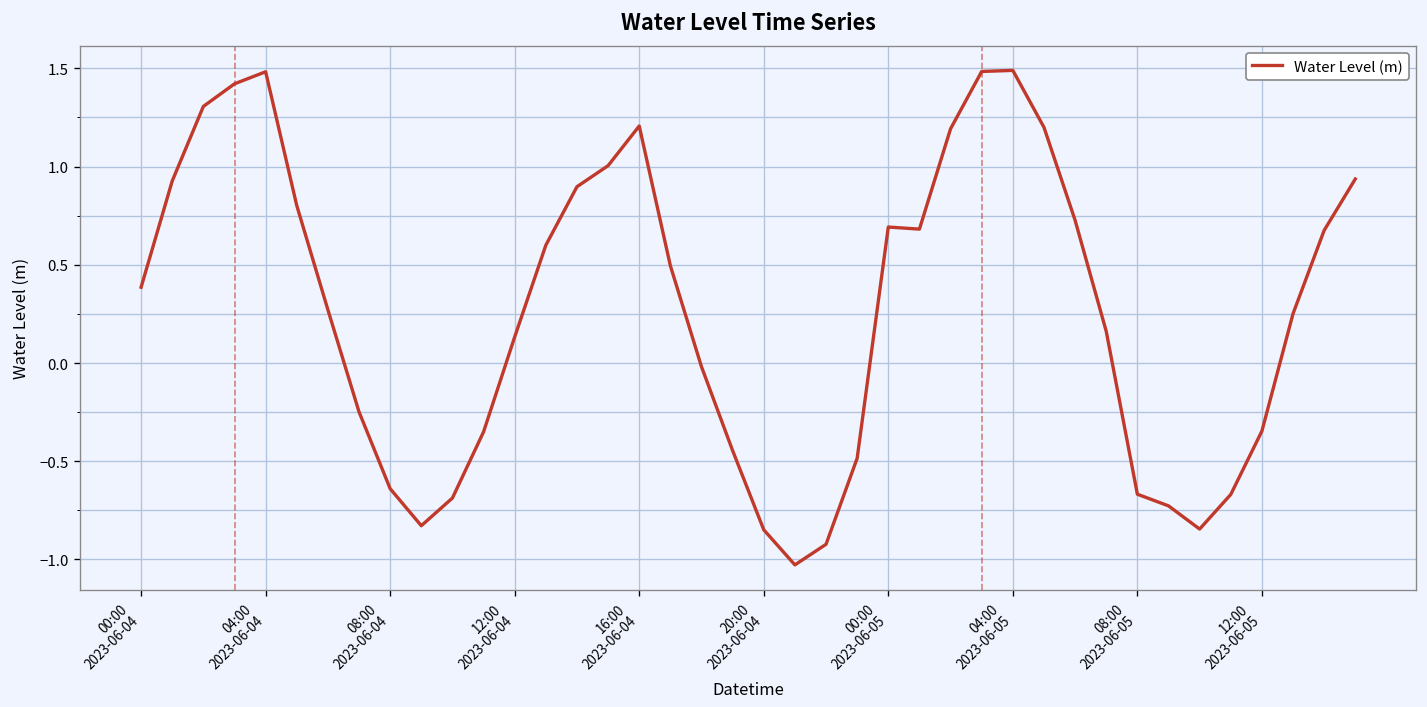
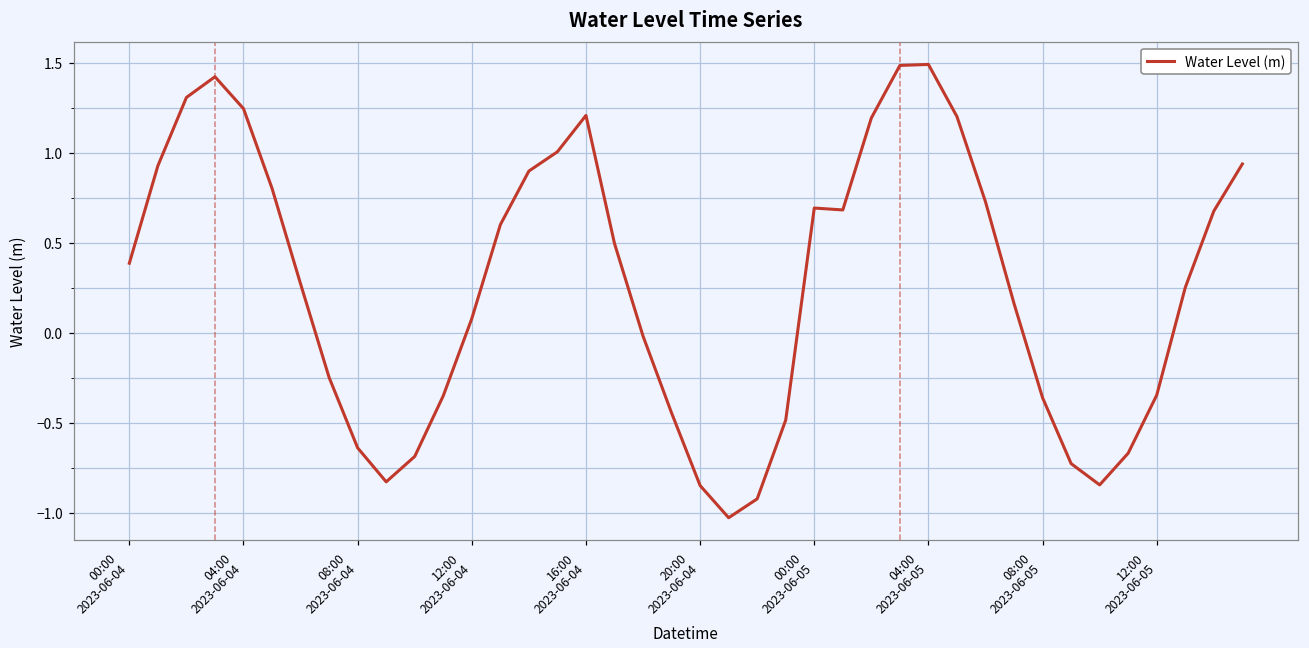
04:00 2023-06-04: 1.48 -> 1.24
12:00 2023-06-04: 0.13 -> 0.08
08:00 2023-06-05: -0.67 -> -0.36
